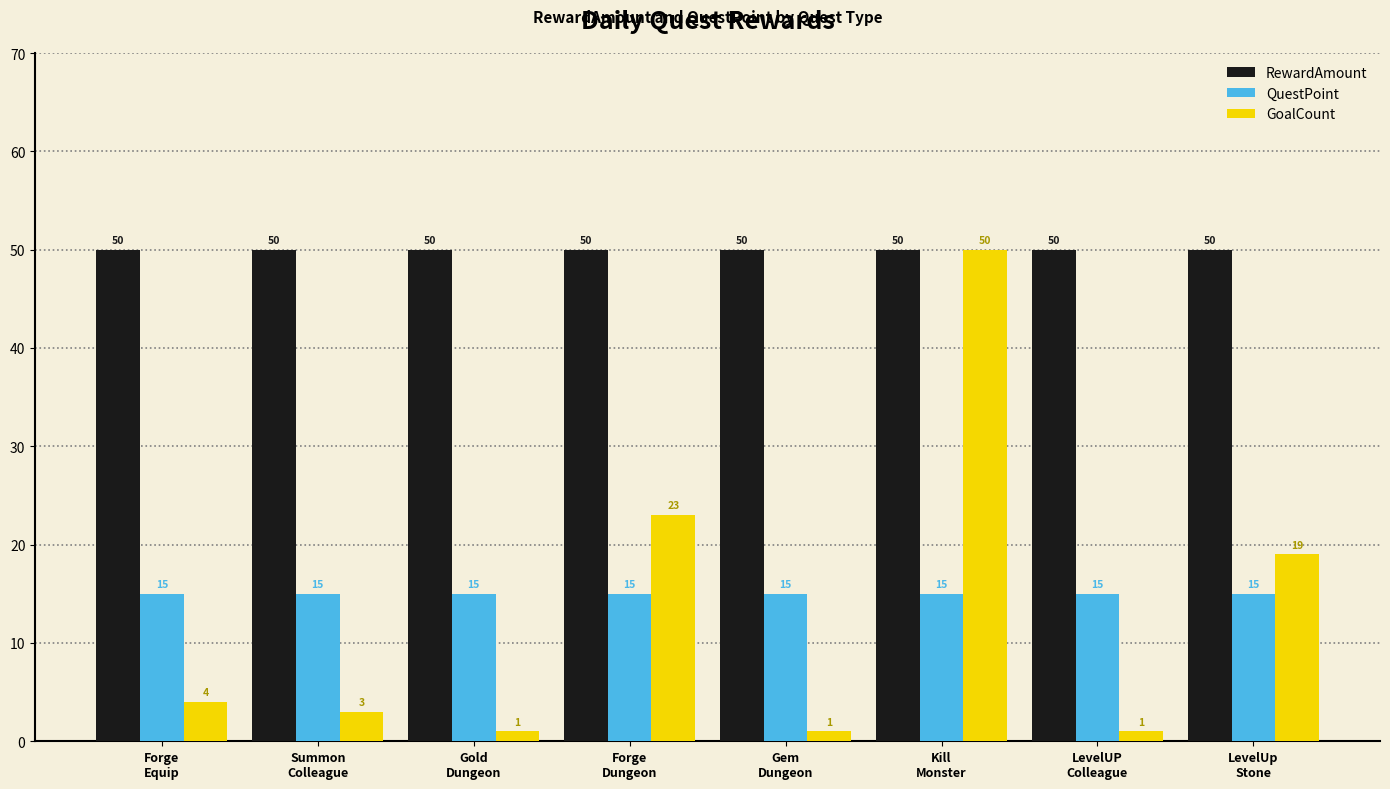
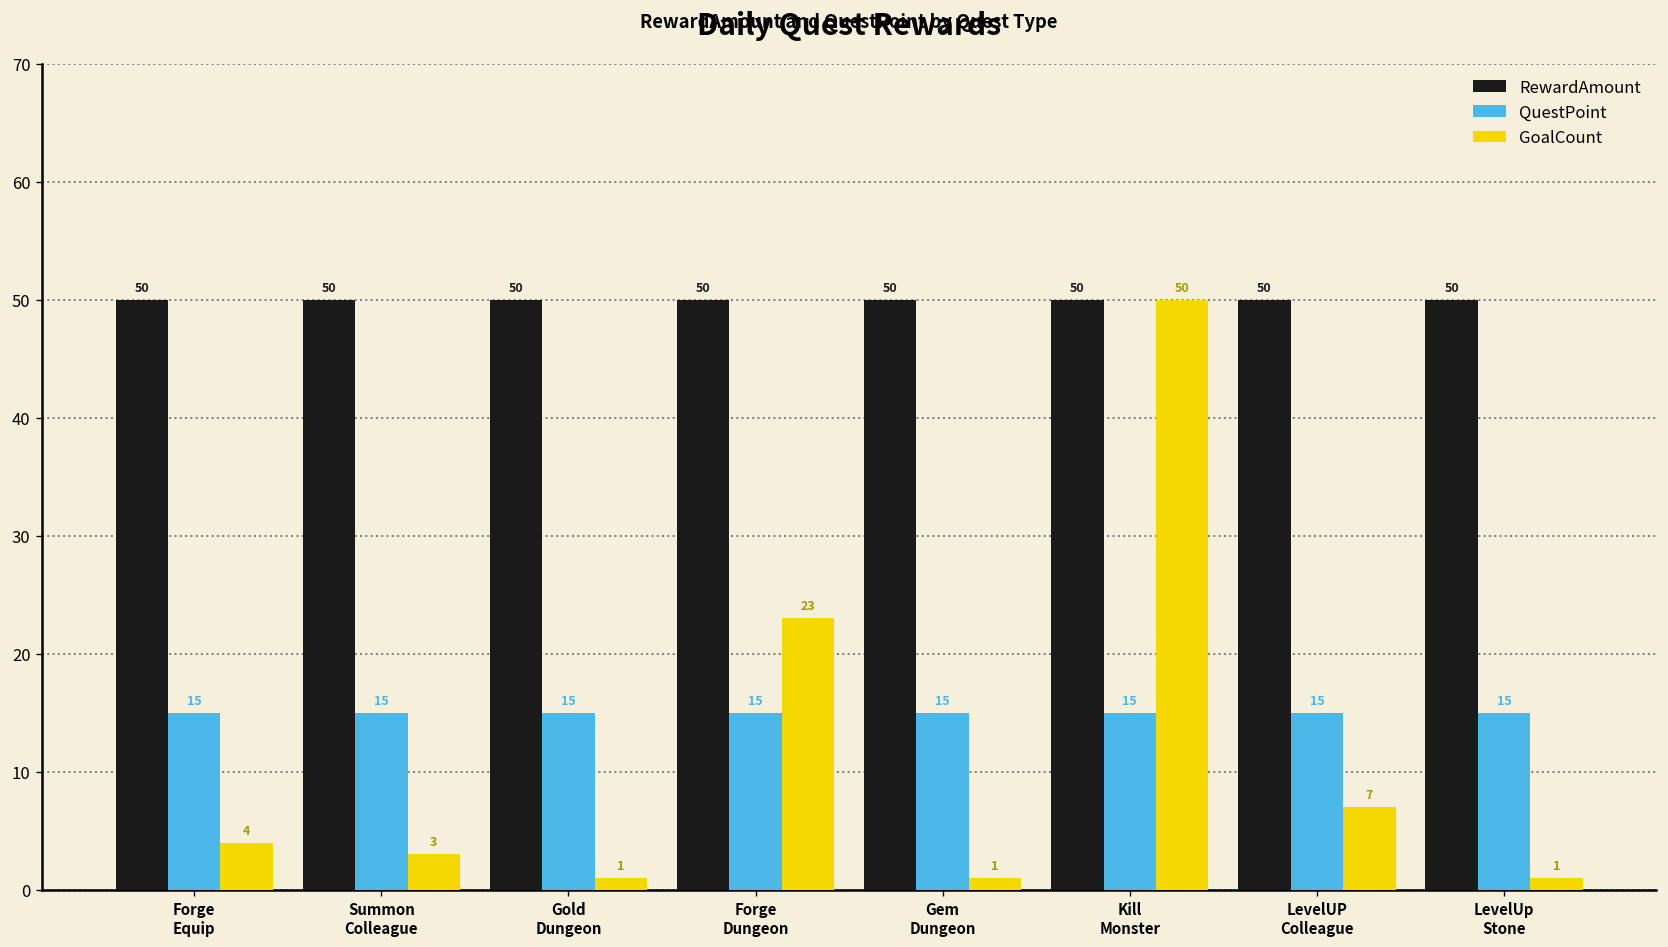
GoalCount, LevelUP Colleague: 1 -> 7
GoalCount, LevelUp Stone: 19 -> 1
